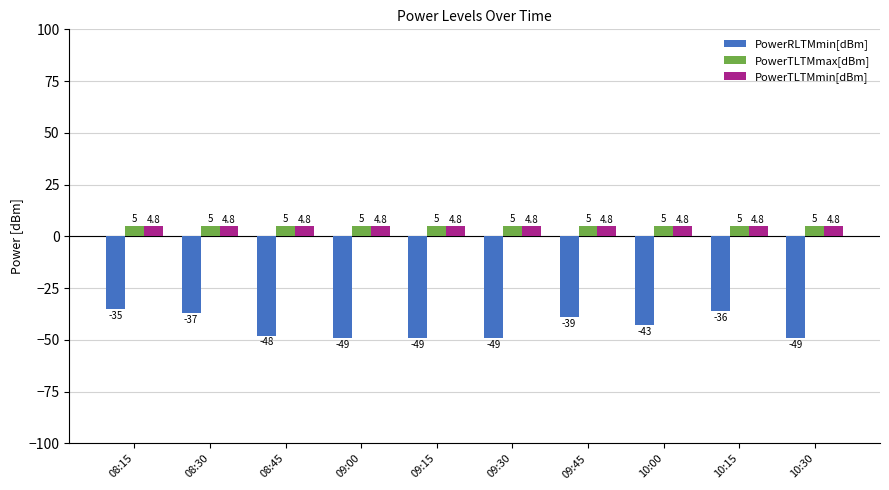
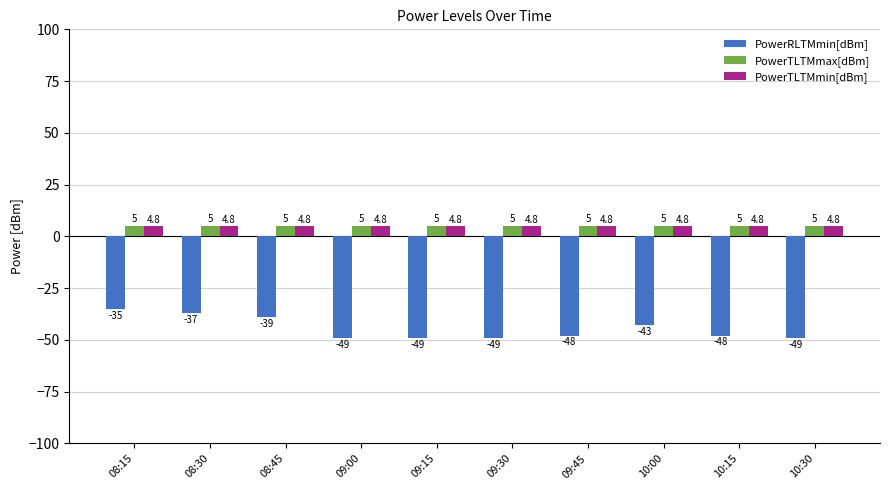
PowerRLTMmin[dBm], 08:45: -48 -> -39
PowerRLTMmin[dBm], 09:45: -39 -> -48
PowerRLTMmin[dBm], 10:15: -36 -> -48
